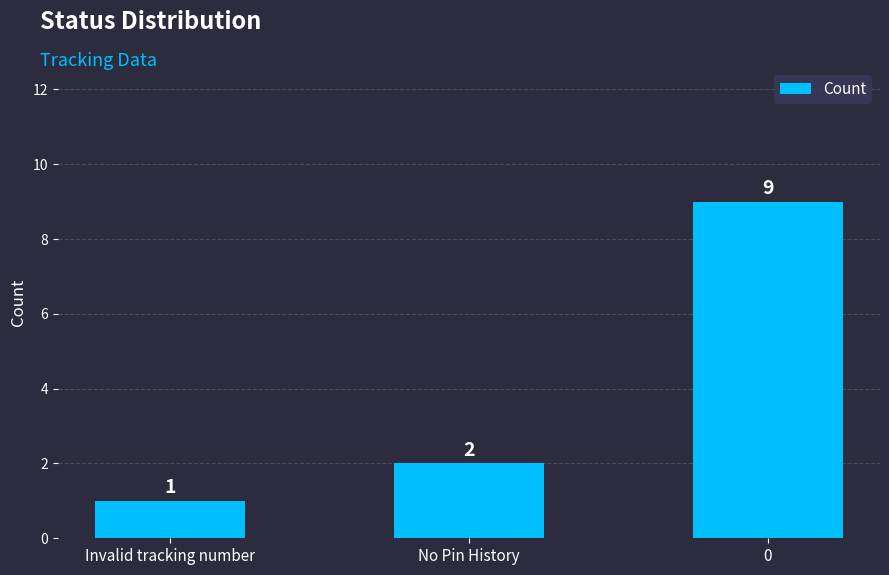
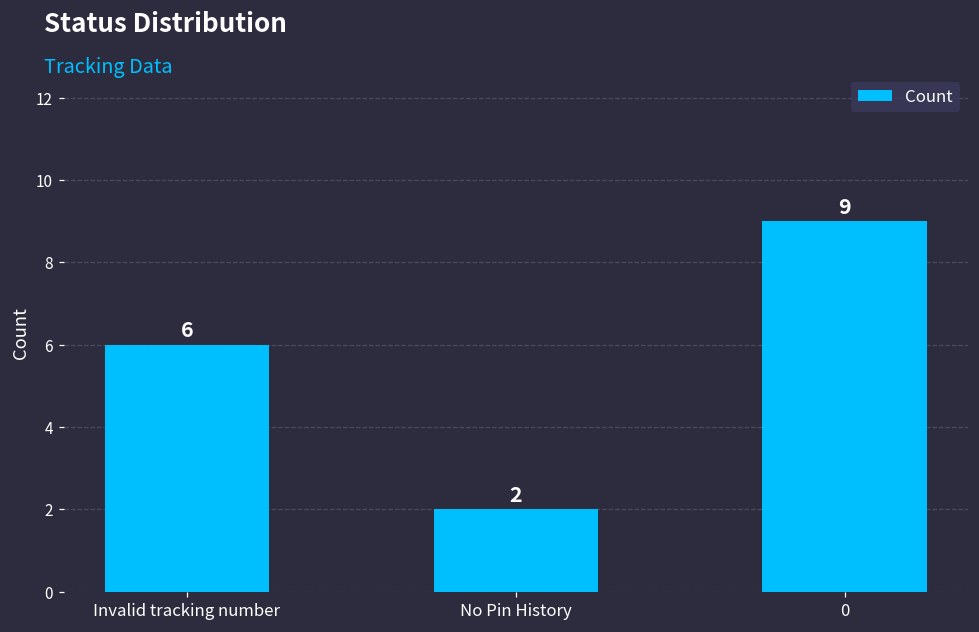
Invalid tracking number: 1 -> 6
